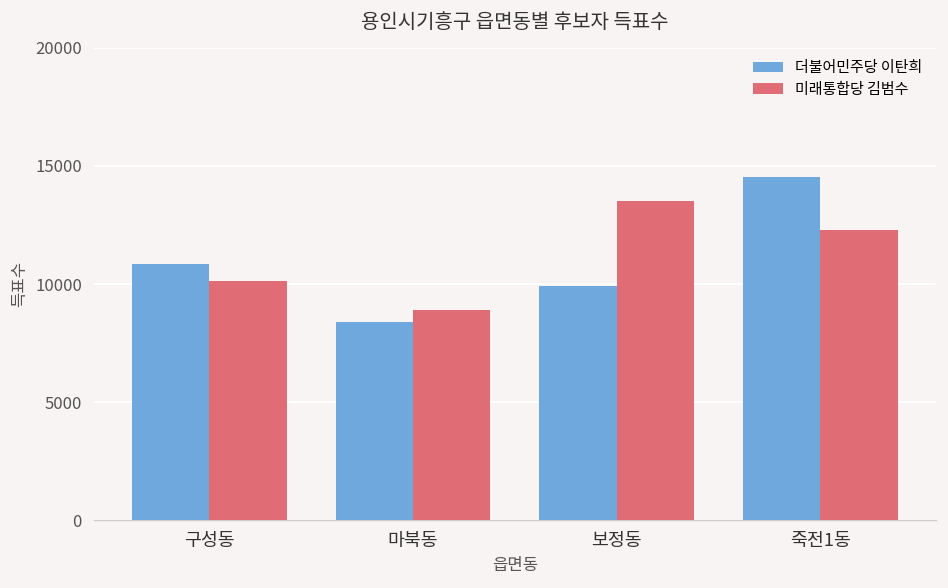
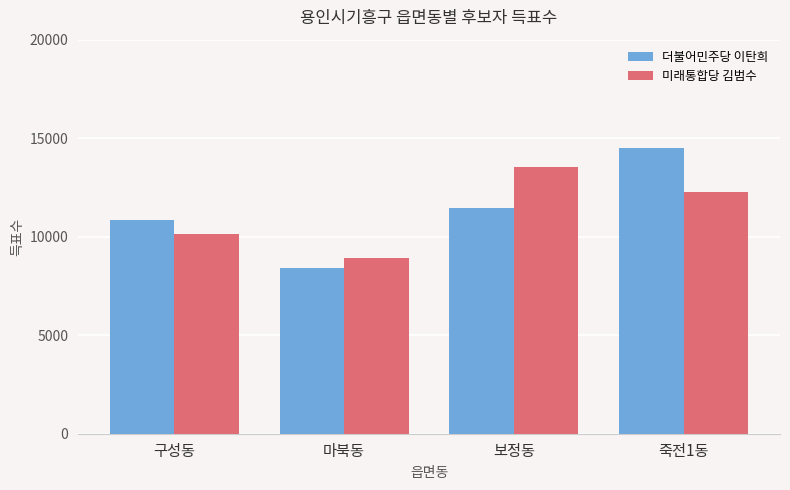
더불어민주당 이탄희, 보정동: 9900 -> 11400
